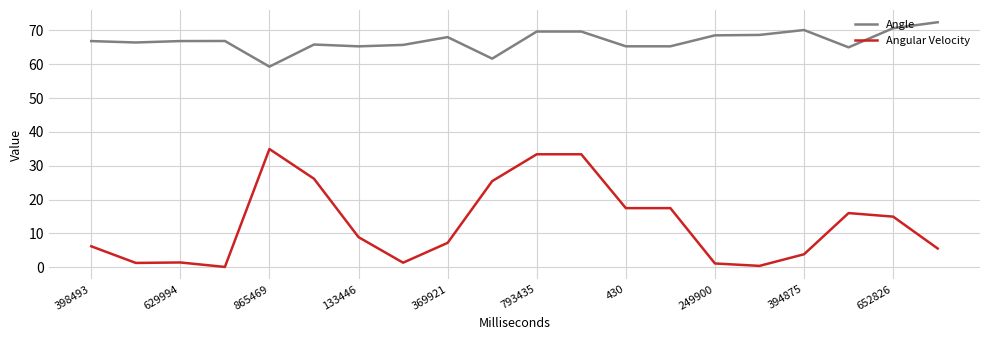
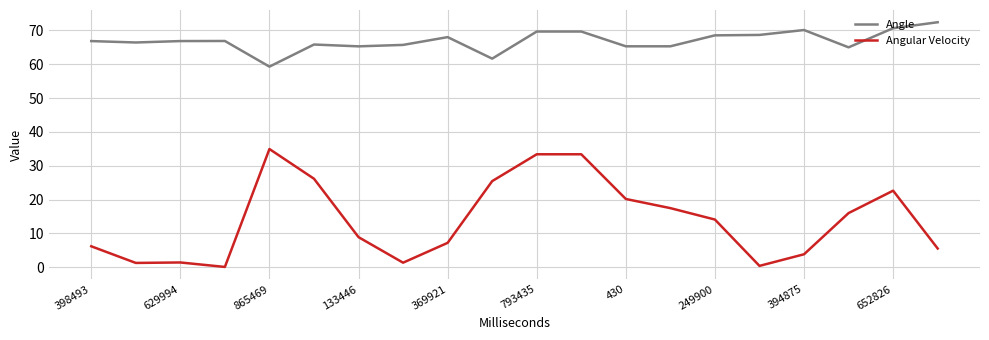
Angular Velocity, 430: 17 -> 20
Angular Velocity, 249900: 1 -> 14
Angular Velocity, 652826: 15 -> 23
